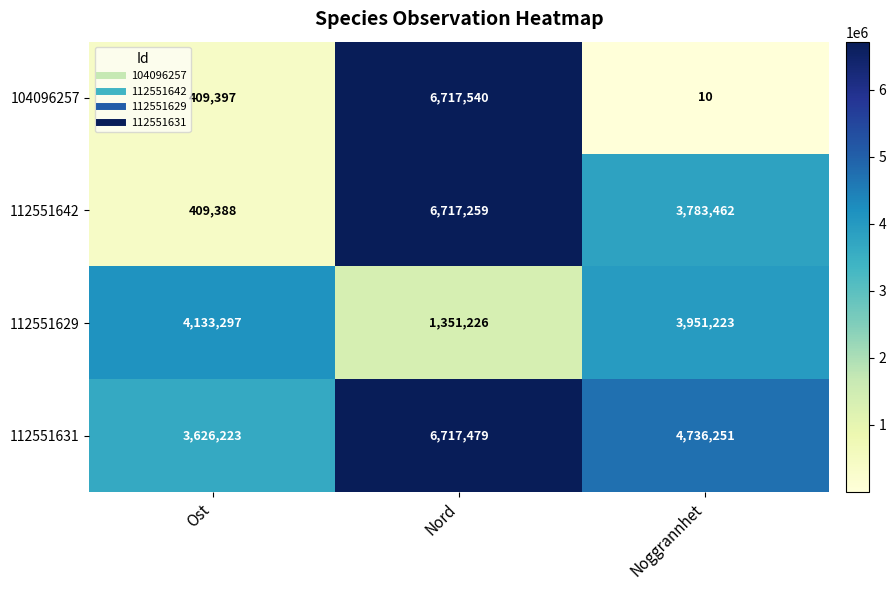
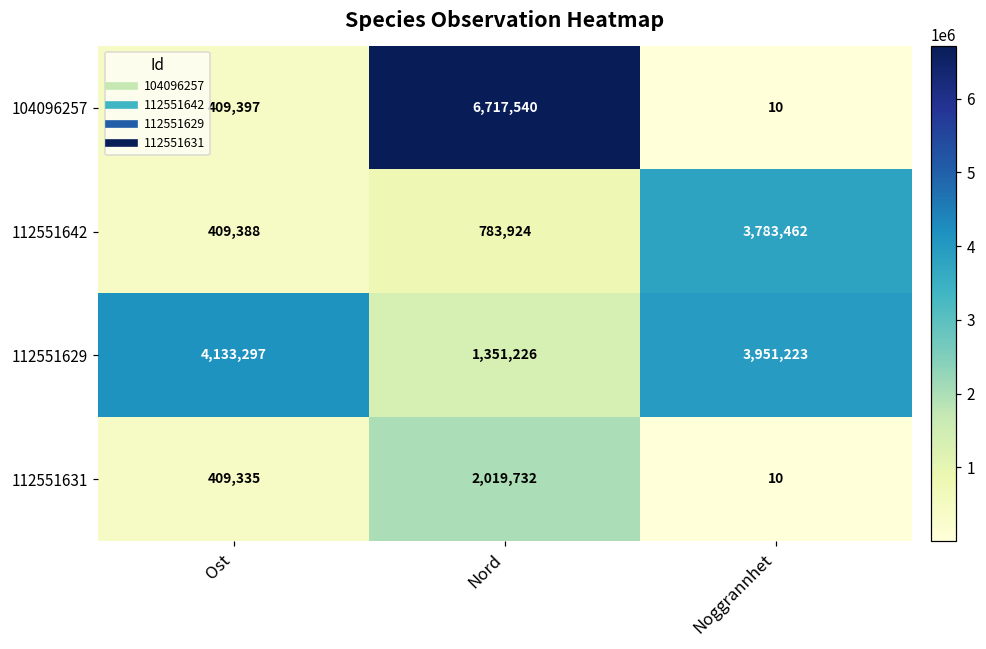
112551642, Nord: 6,717,259 -> 783,924
112551631, Ost: 3,626,223 -> 409,335
112551631, Nord: 6,717,479 -> 2,019,732
112551631, Noggrannhet: 4,736,251 -> 10
